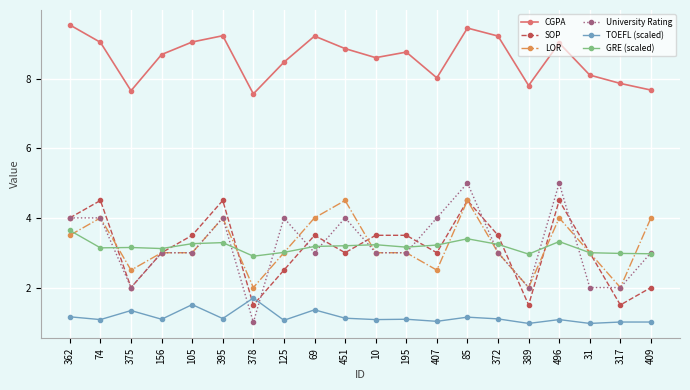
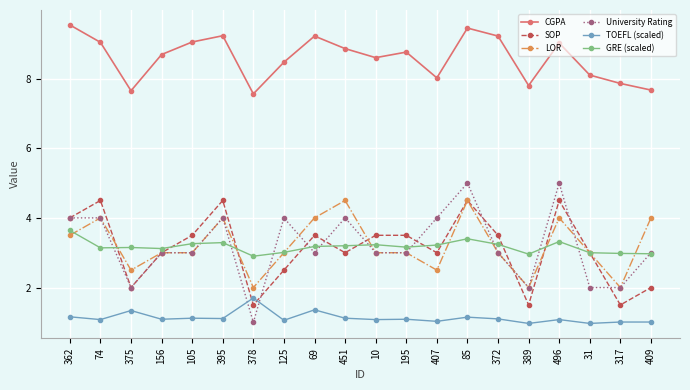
TOEFL (scaled), 105: 1.5 -> 1.1
